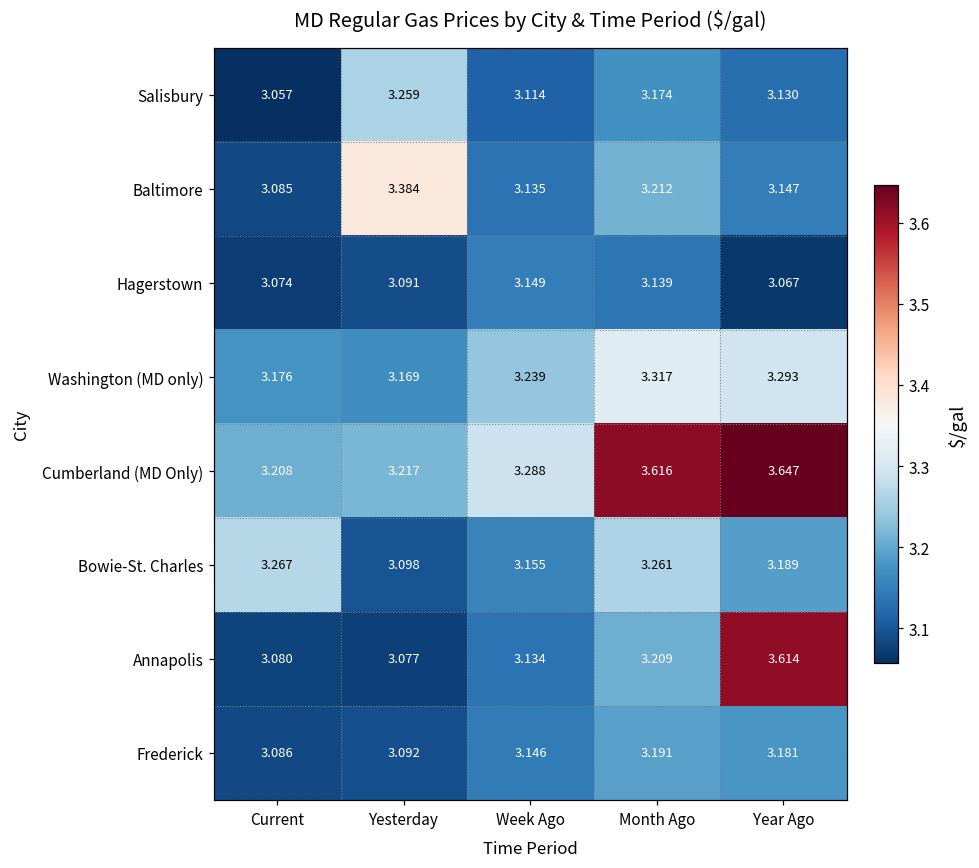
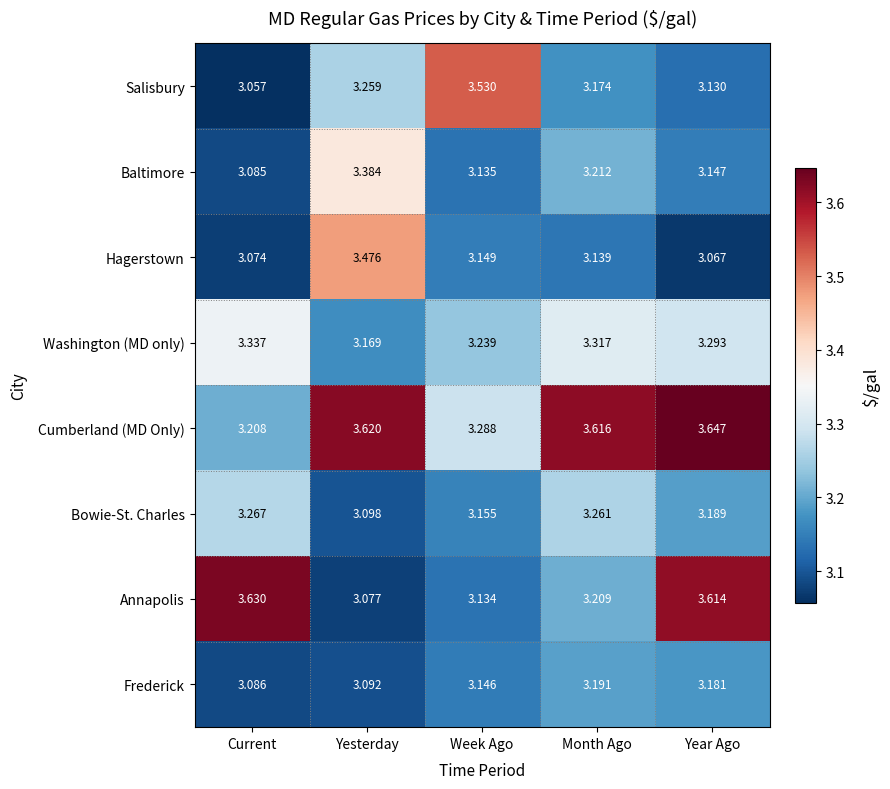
Salisbury, Week Ago: 3.114 -> 3.530
Hagerstown, Yesterday: 3.091 -> 3.476
Washington (MD only), Current: 3.176 -> 3.337
Cumberland (MD Only), Yesterday: 3.217 -> 3.620
Annapolis, Current: 3.080 -> 3.630
